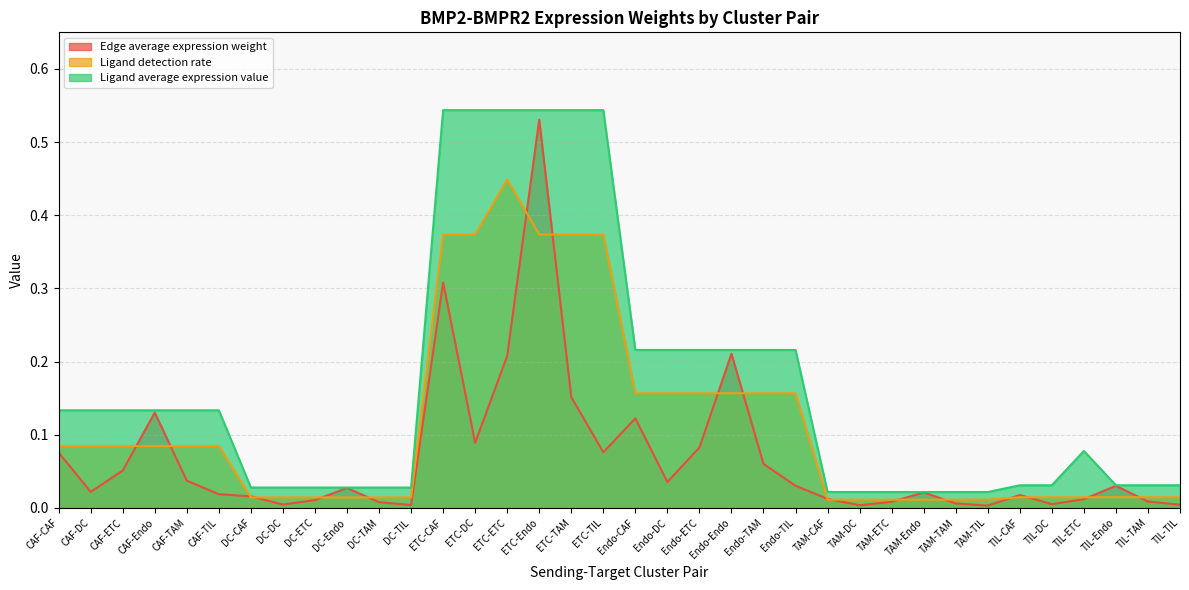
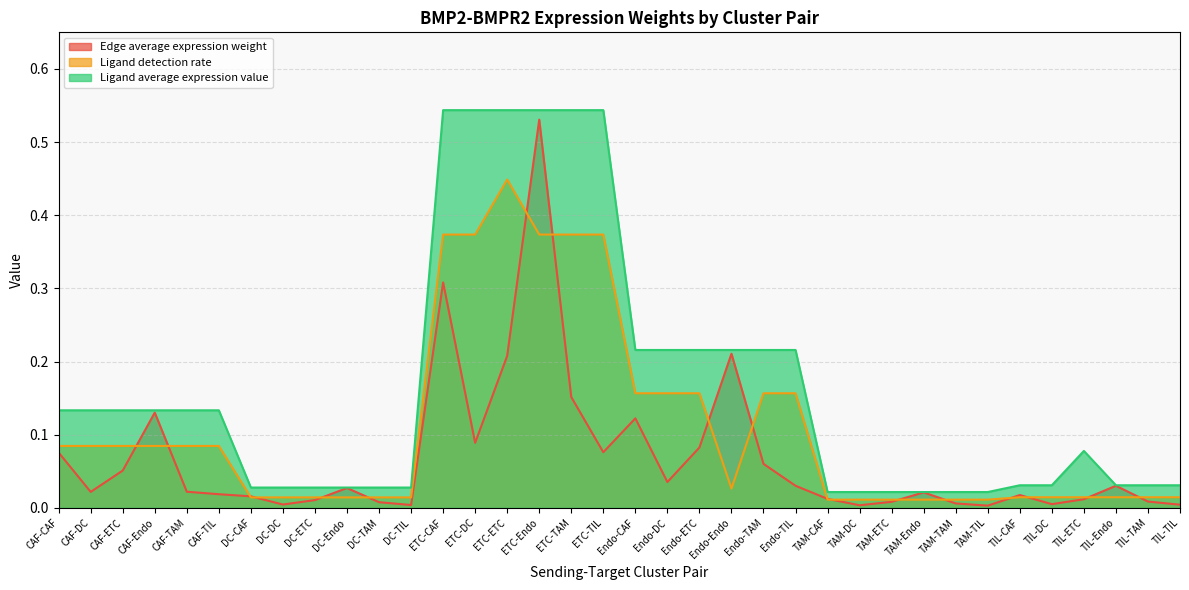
Edge average expression weight, CAF-TAM: 0.04 -> 0.02
Ligand detection rate, Endo-Endo: 0.16 -> 0.03
